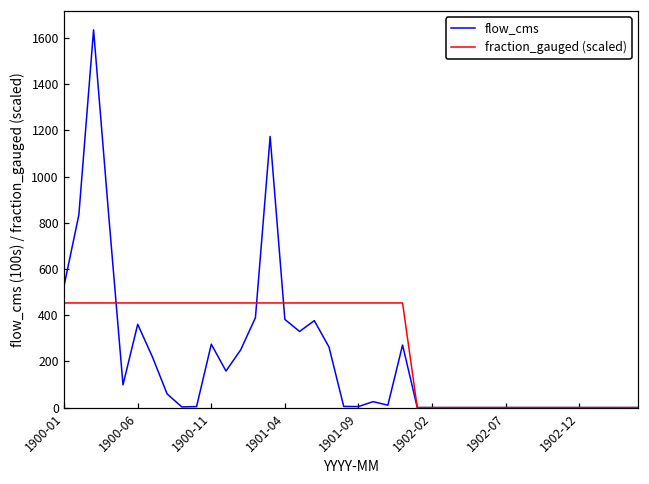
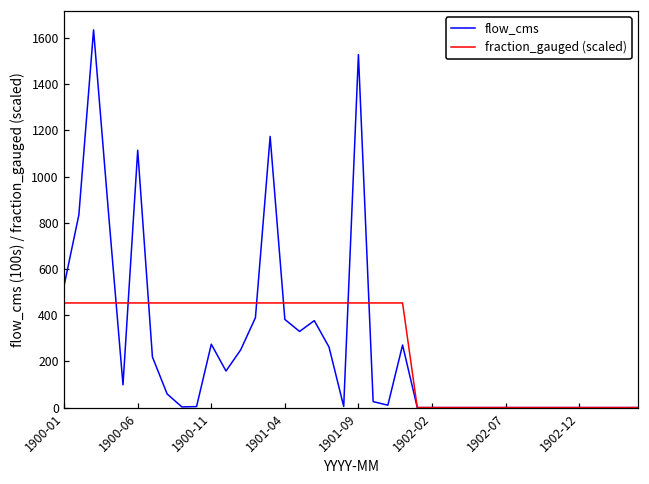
flow_cms, 1900-06: 360 -> 1110
flow_cms, 1901-09: 0 -> 1530
